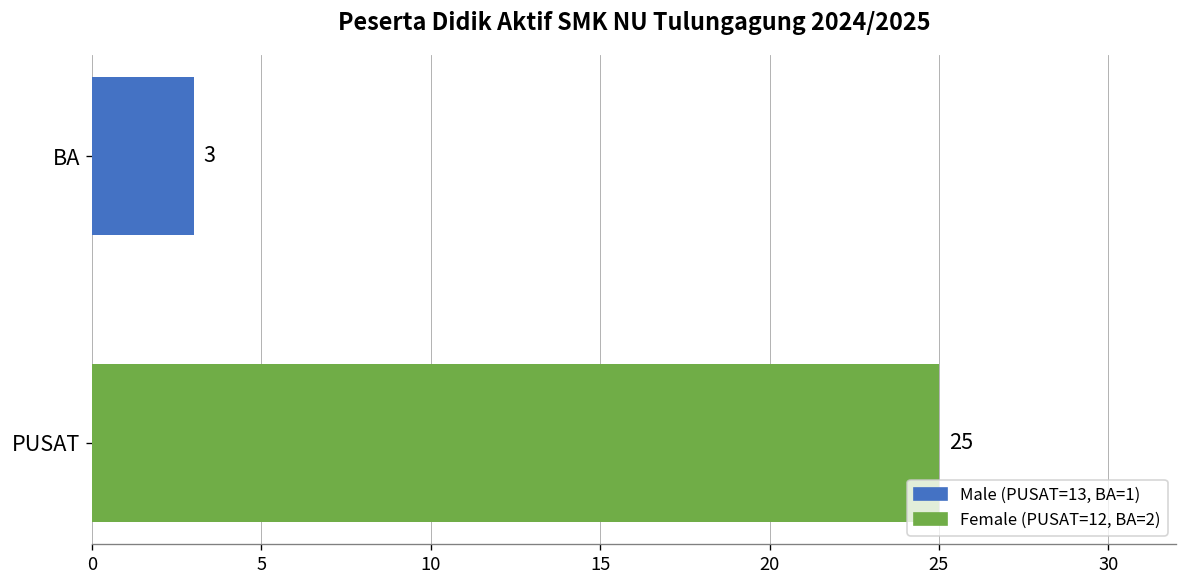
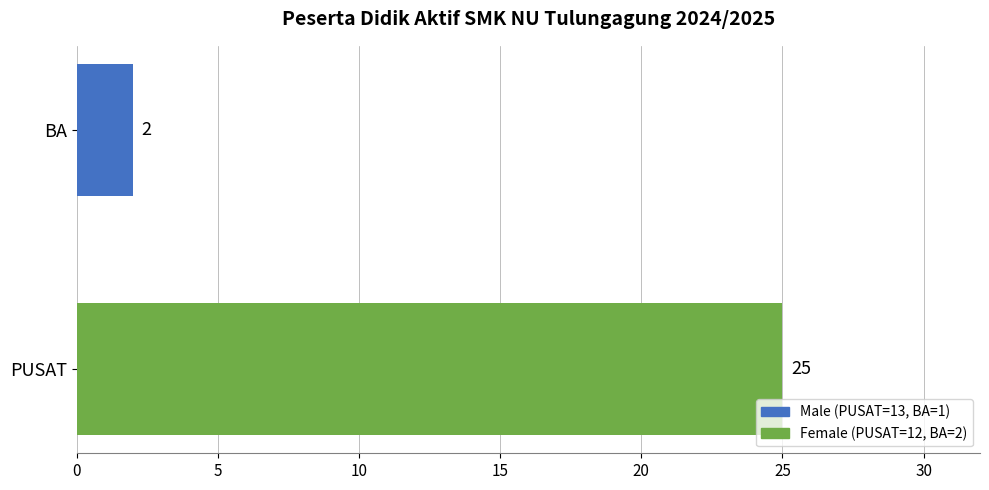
BA: 3 -> 2
